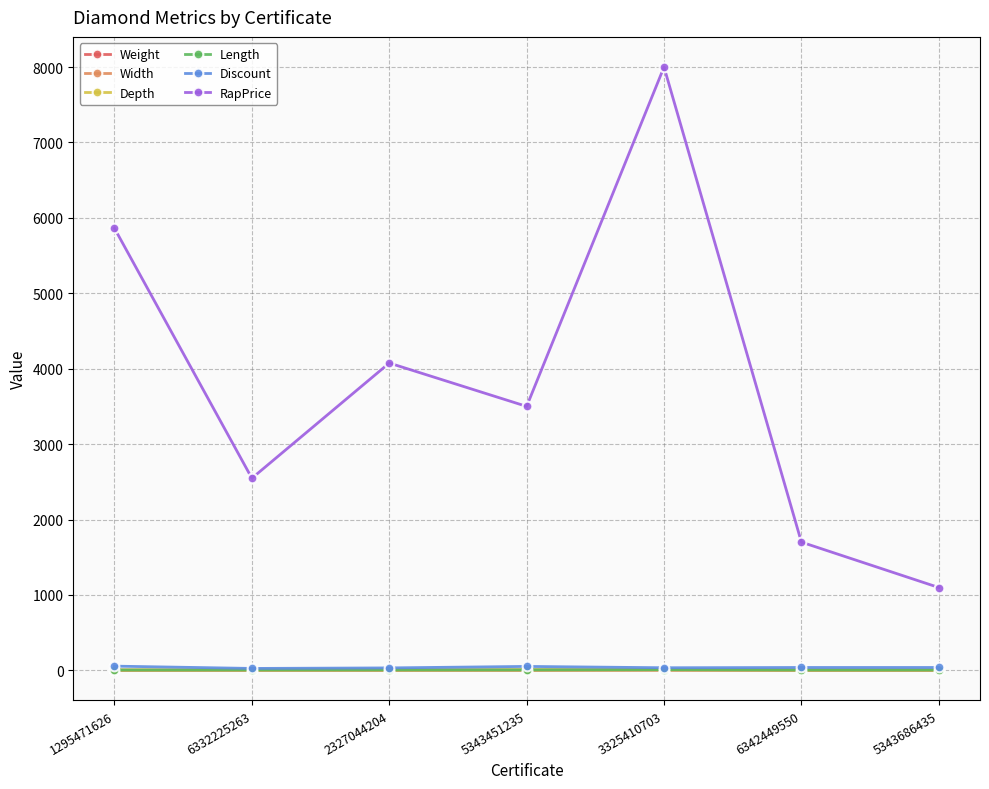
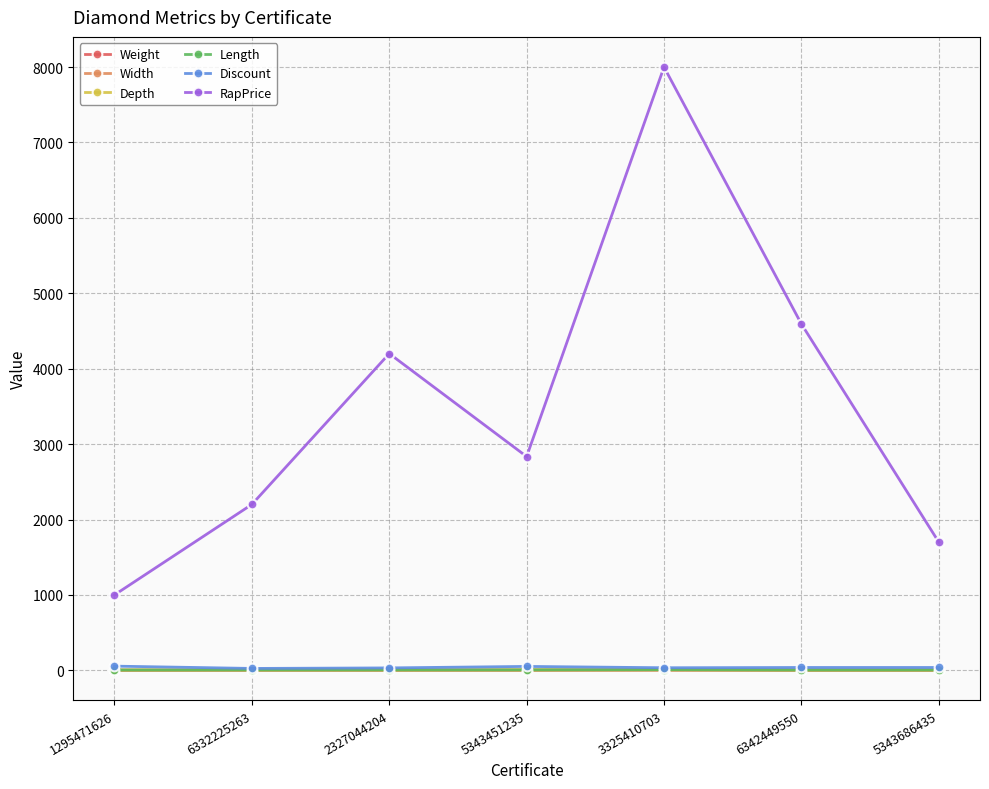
RapPrice, 1295471626: 5900 -> 1000
RapPrice, 6332225263: 2500 -> 2200
RapPrice, 2327044204: 4100 -> 4200
RapPrice, 5343451235: 3500 -> 2800
RapPrice, 6342449550: 1700 -> 4600
RapPrice, 5343686435: 1100 -> 1700
